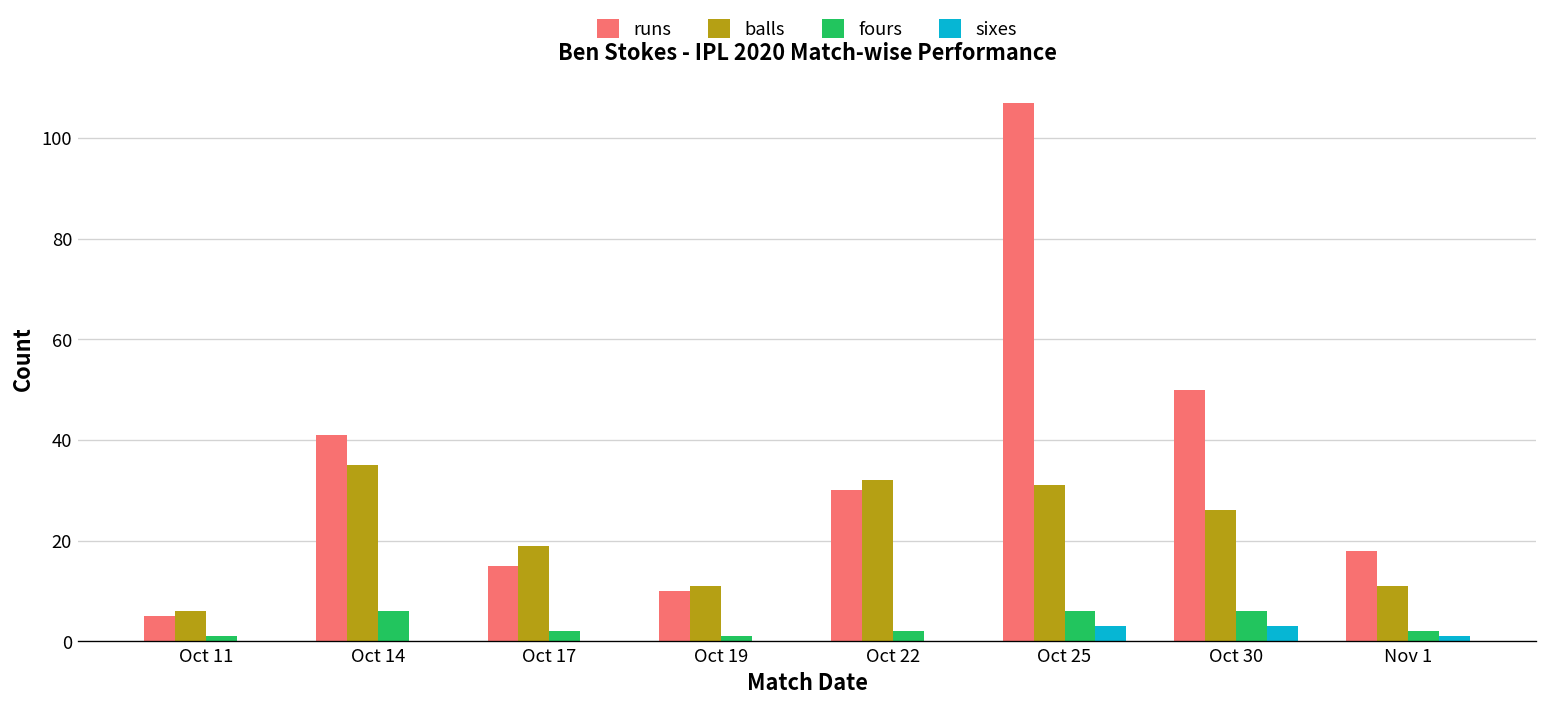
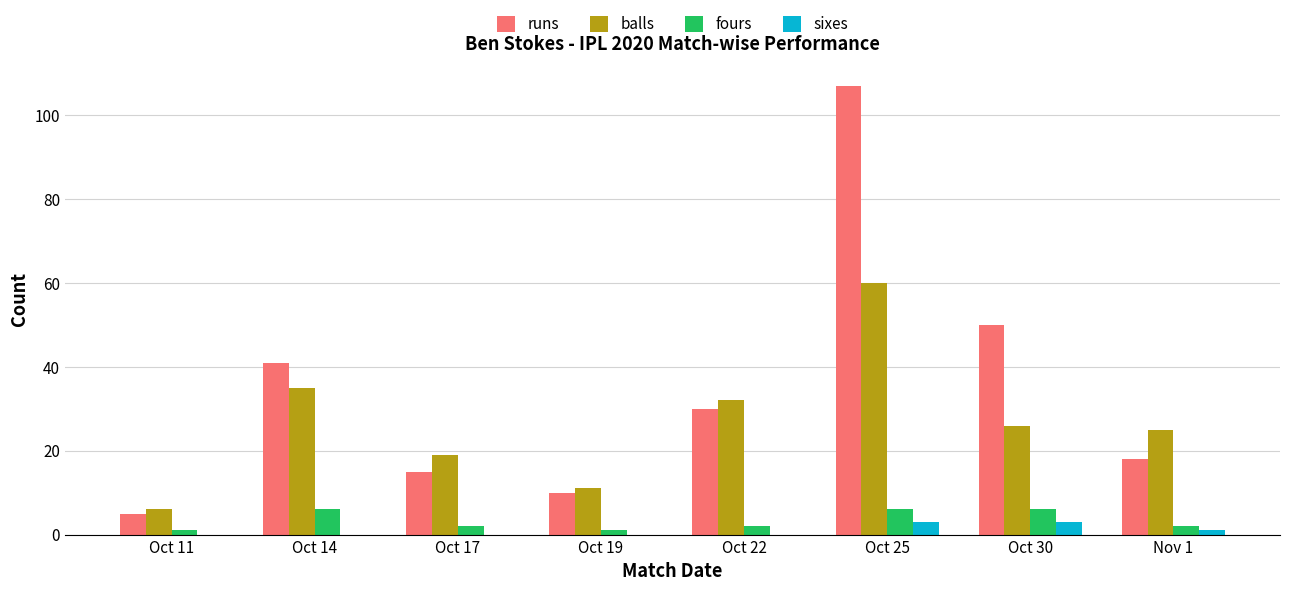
balls, Oct 25: 31 -> 60
balls, Nov 1: 11 -> 25
